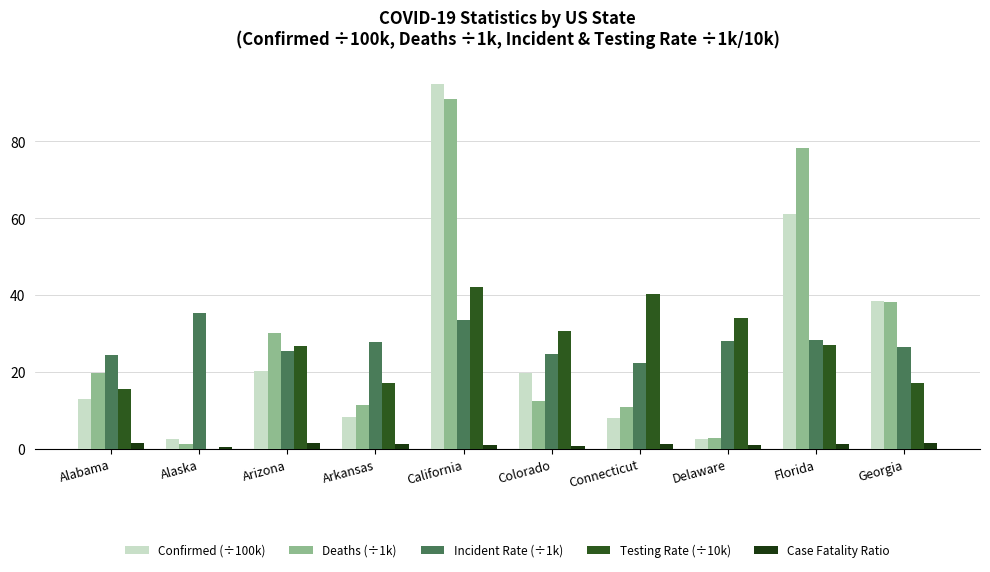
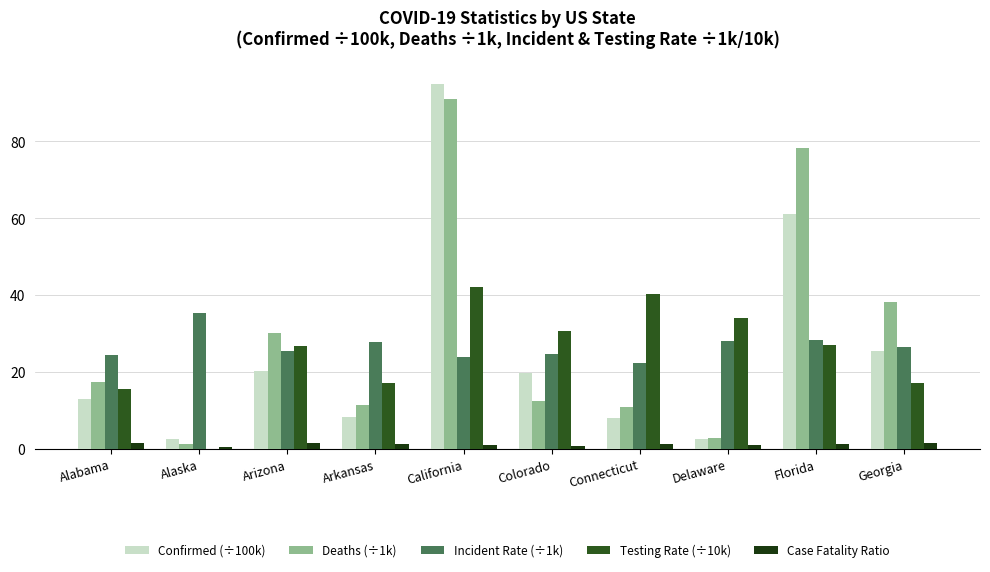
Deaths (÷1k), Alabama: 20 -> 17
Incident Rate (÷1k), California: 34 -> 24
Confirmed (÷100k), Georgia: 39 -> 25
